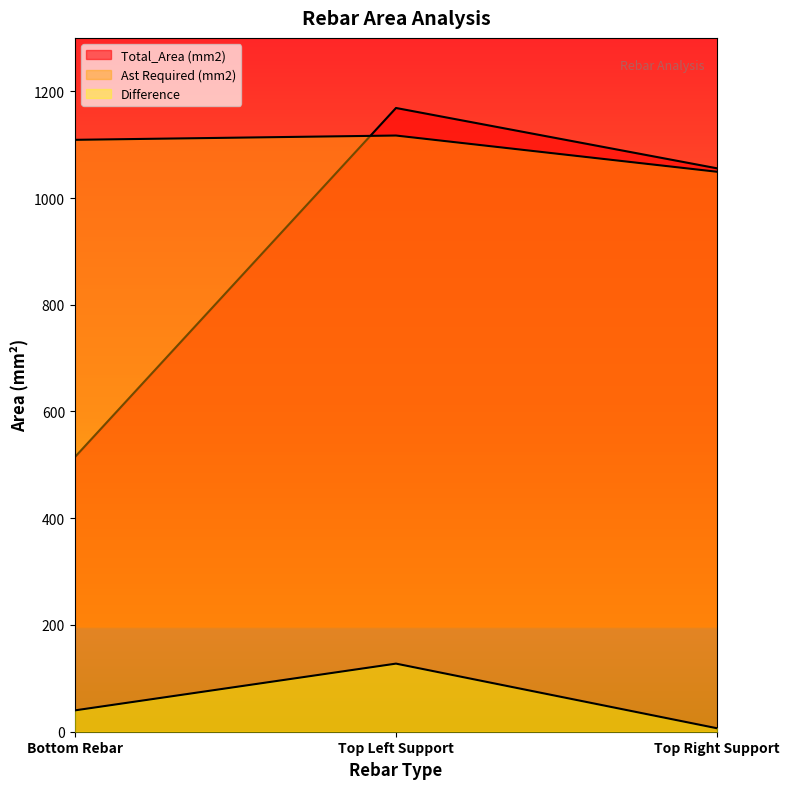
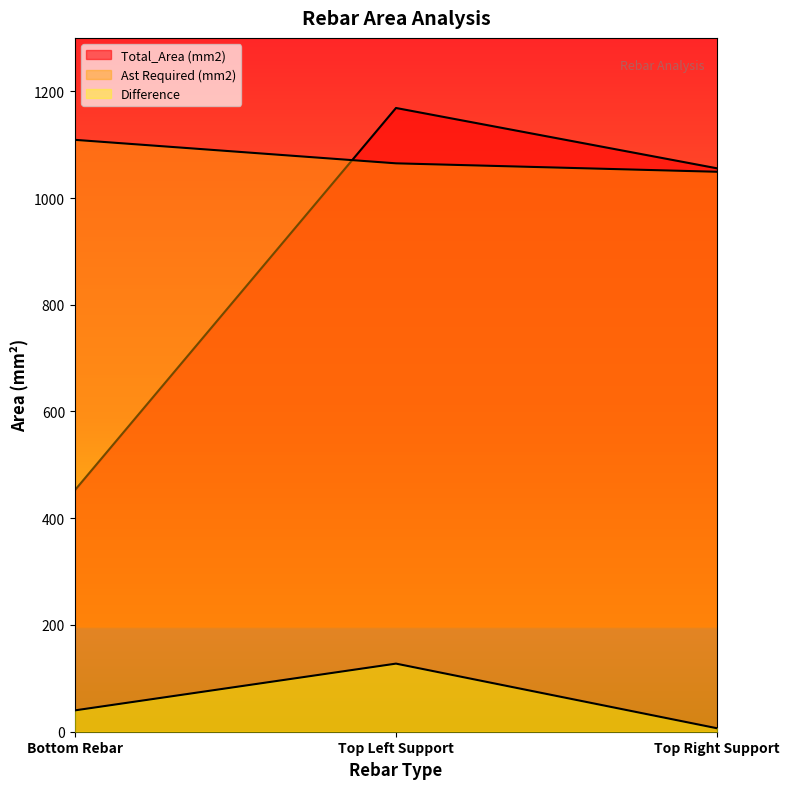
Total_Area (mm2), Bottom Rebar: 510 -> 450
Ast Required (mm2), Top Left Support: 1120 -> 1060
